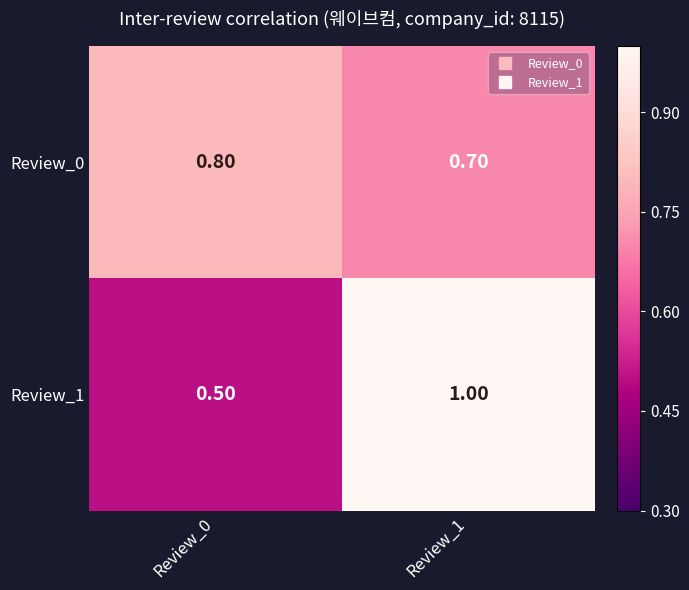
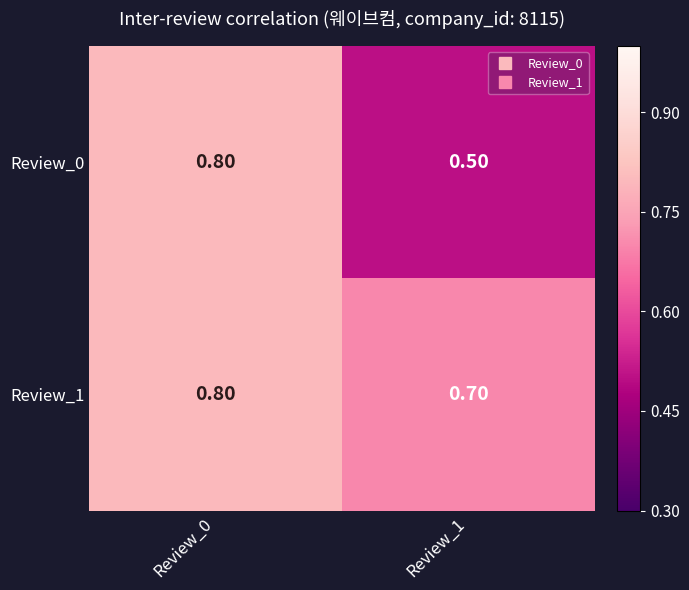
Review_0, Review_1: 0.70 -> 0.50
Review_1, Review_0: 0.50 -> 0.80
Review_1, Review_1: 1.00 -> 0.70
